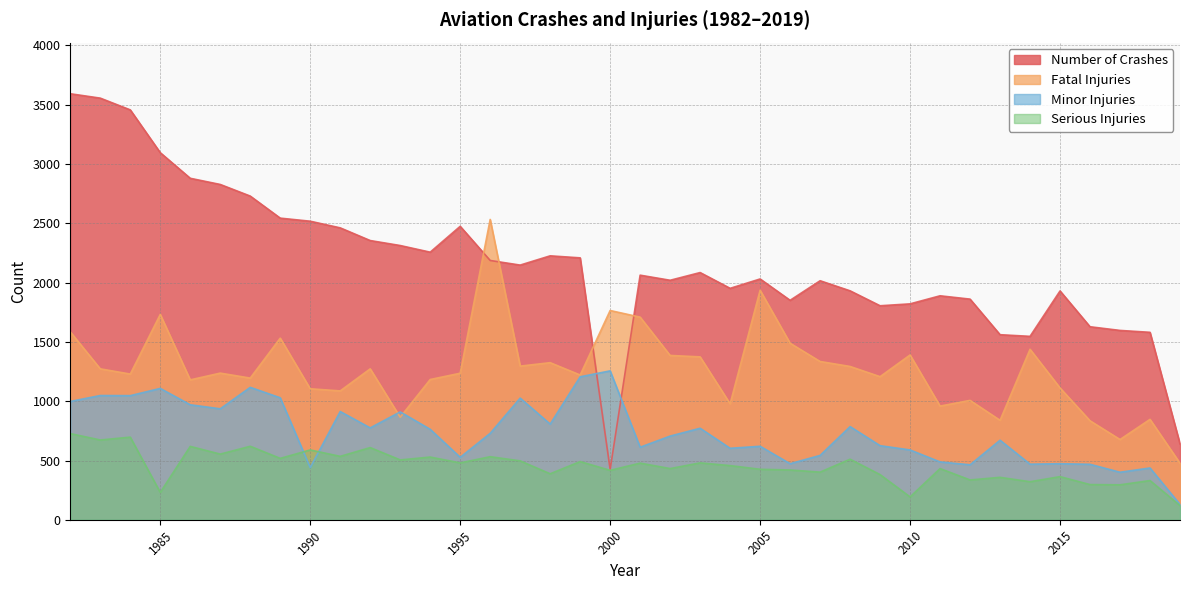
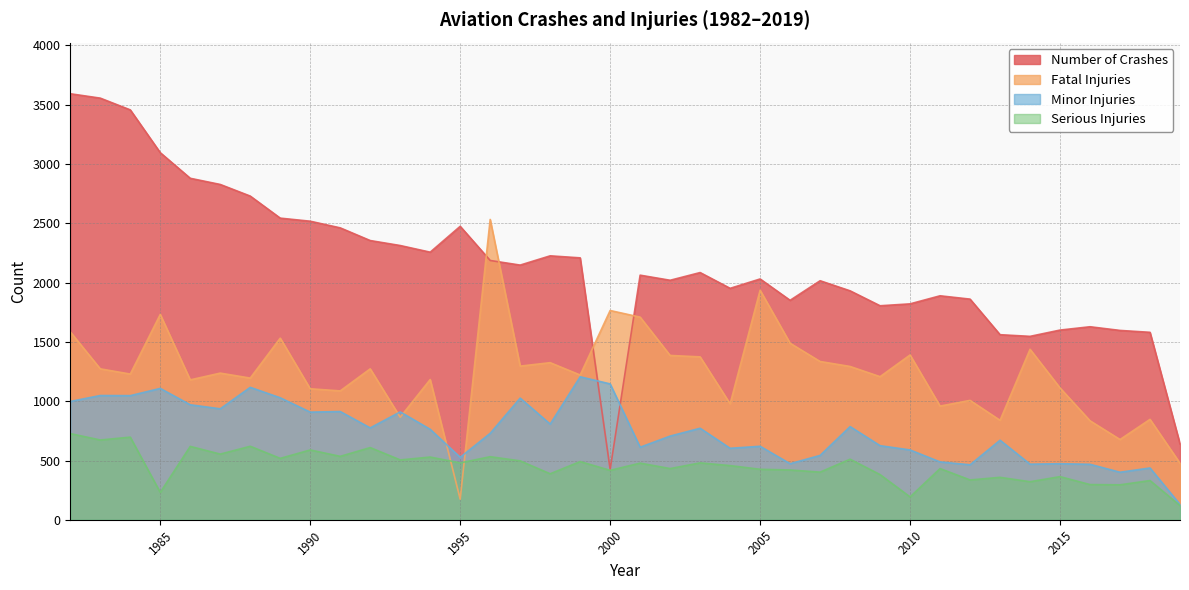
Minor Injuries, 1990: 440 -> 910
Fatal Injuries, 1995: 1240 -> 170
Minor Injuries, 2000: 1260 -> 1150
Number of Crashes, 2015: 1930 -> 1600
